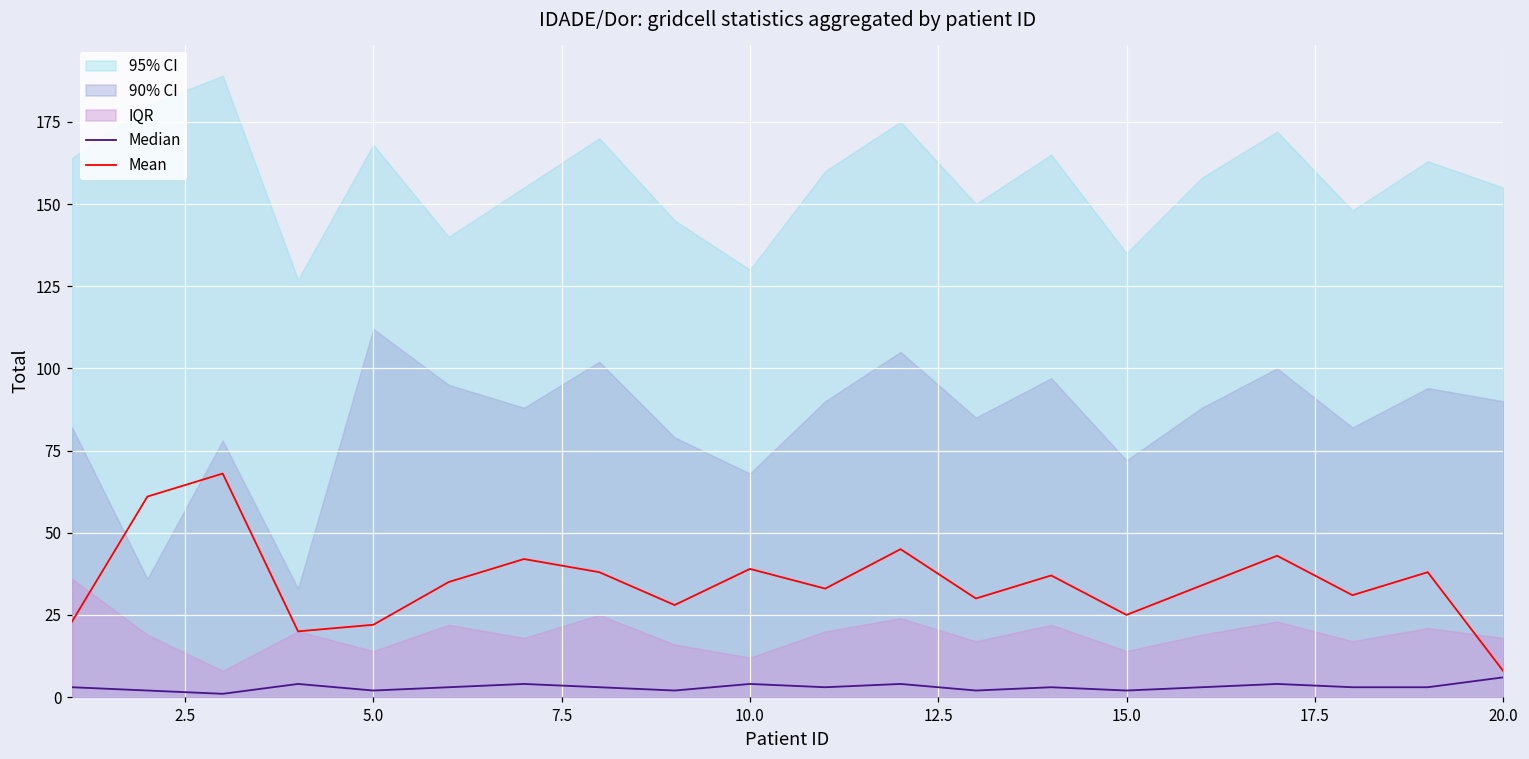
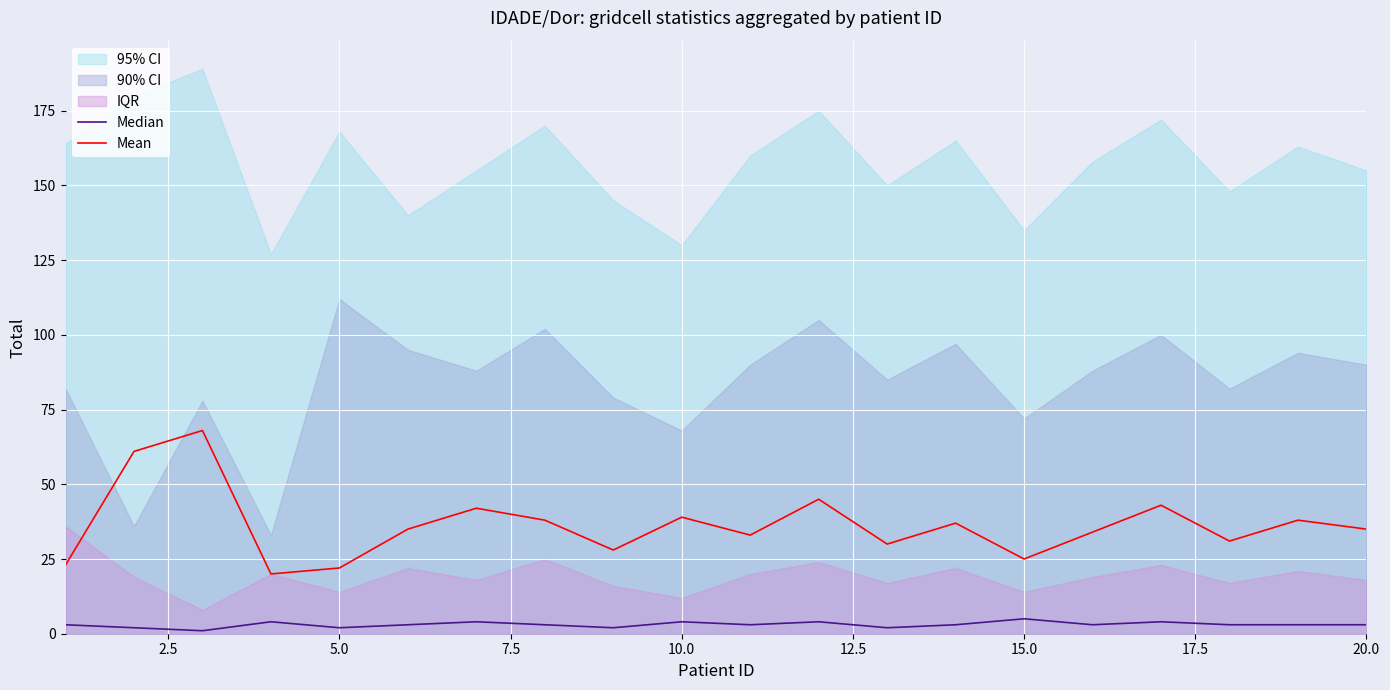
Median, 15.0: 2 -> 5
Median, 20.0: 6 -> 3
Mean, 20.0: 8 -> 35
